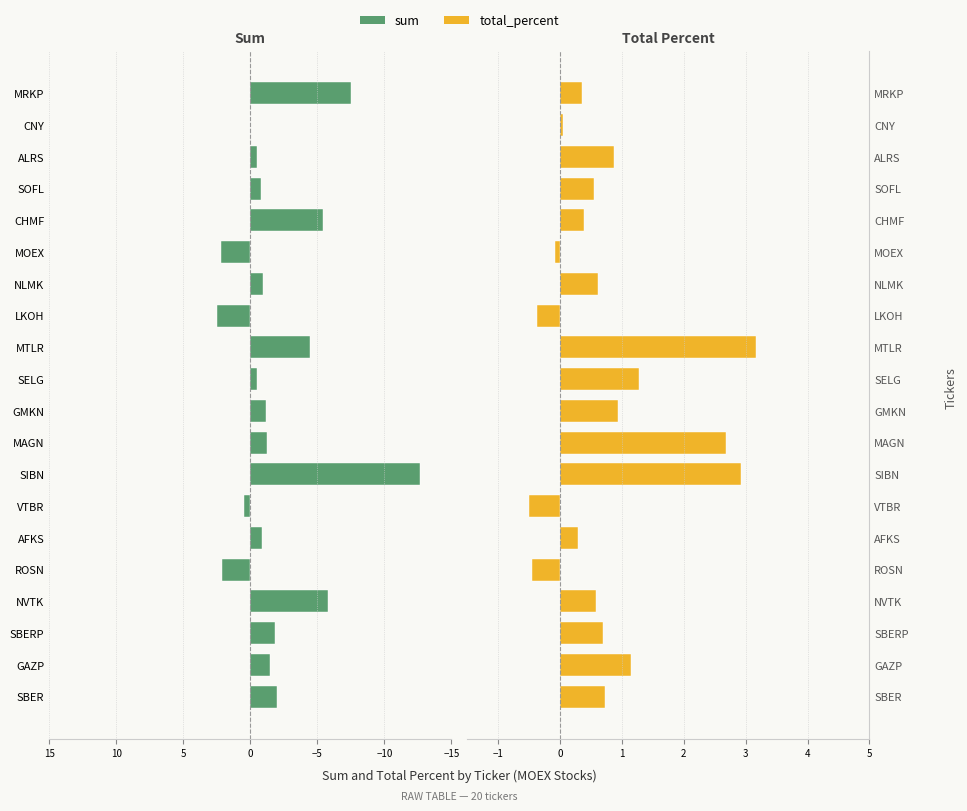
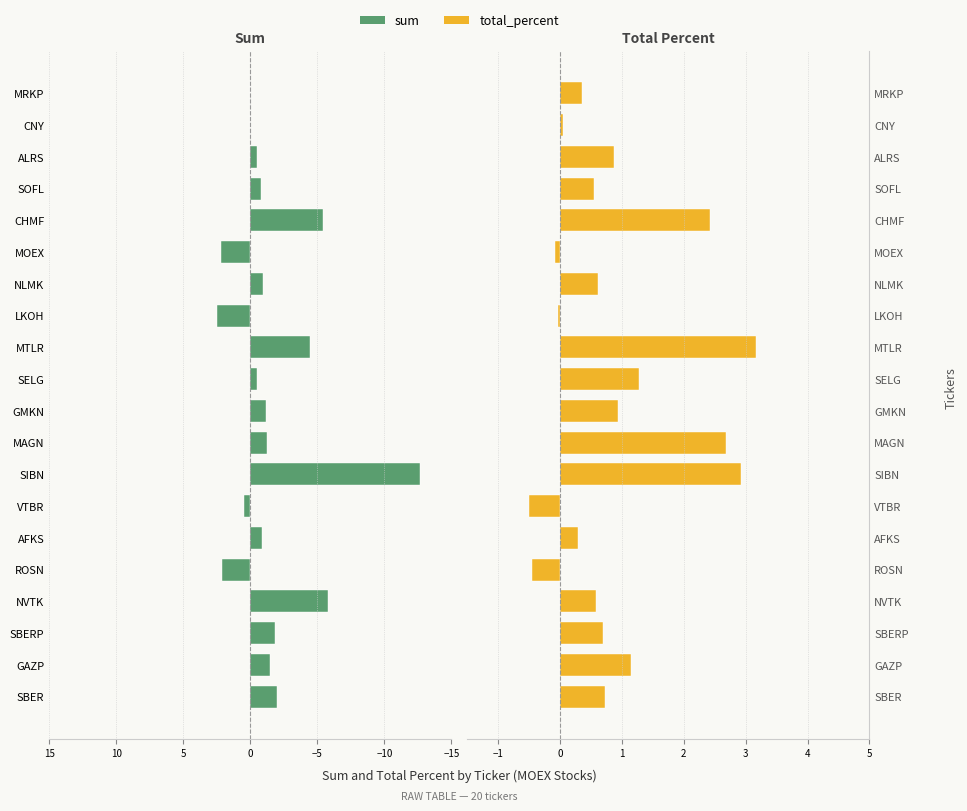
Sum, MRKP: -7.5 -> 0.0
Total Percent, CHMF: 0.4 -> 2.4
Total Percent, LKOH: -0.4 -> 0.0
